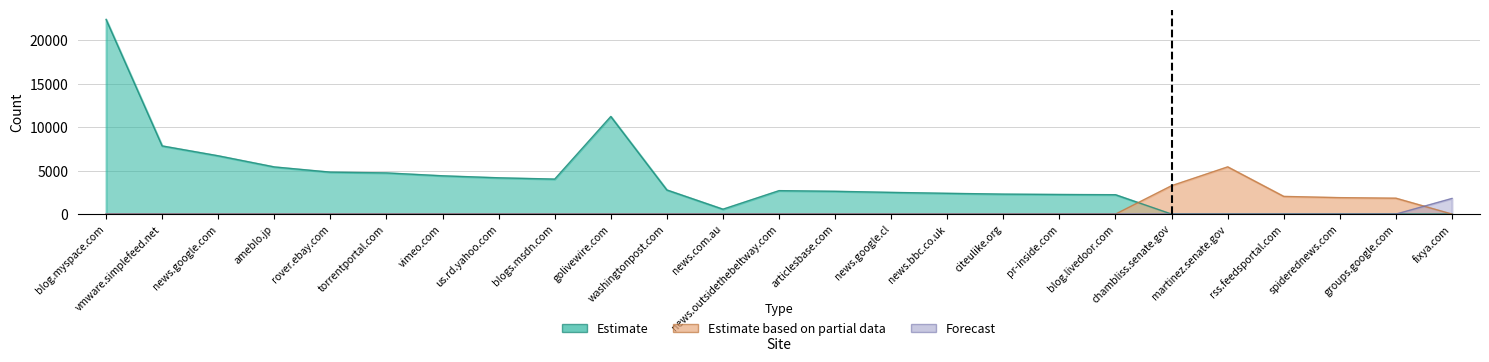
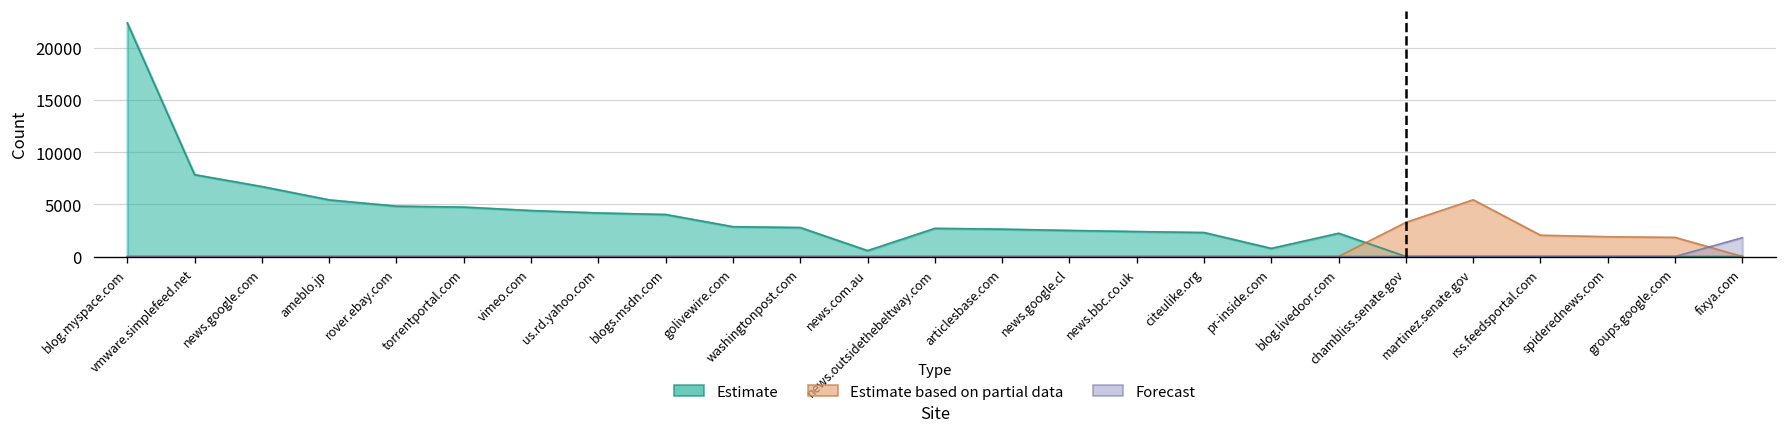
Estimate, golivewire.com: 11000 -> 3000
Estimate, pr-inside.com: 2000 -> 1000
